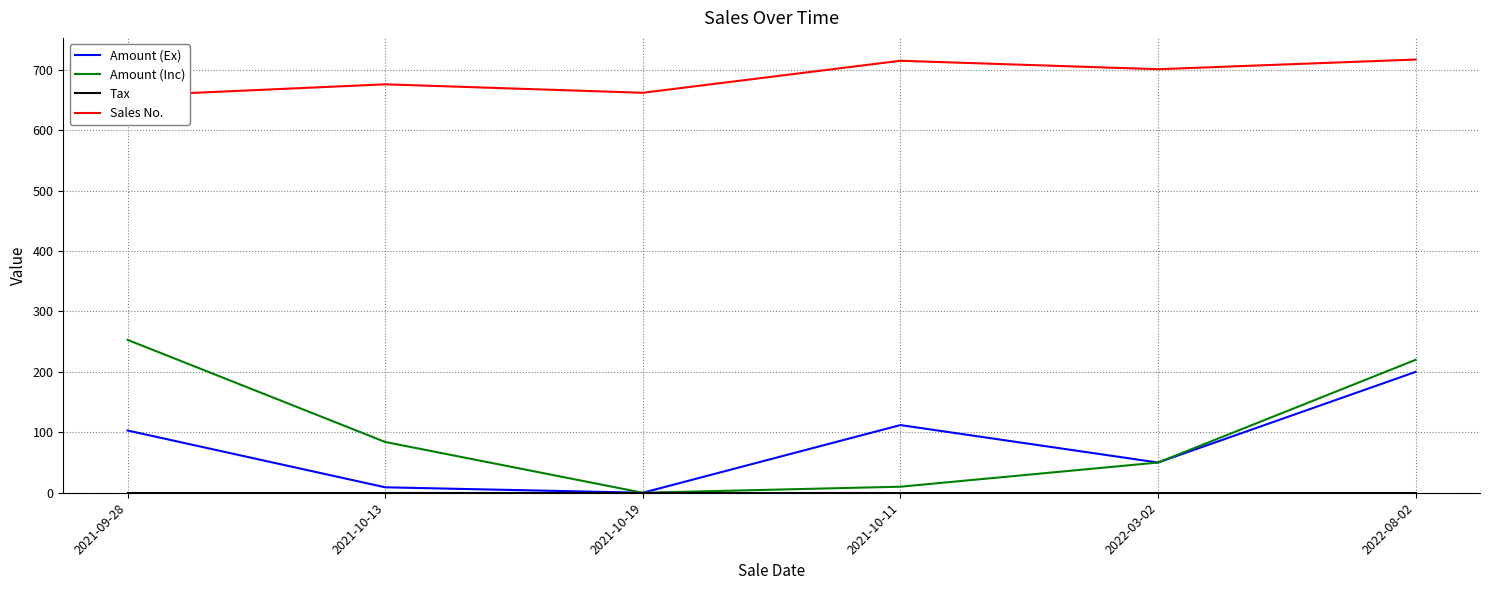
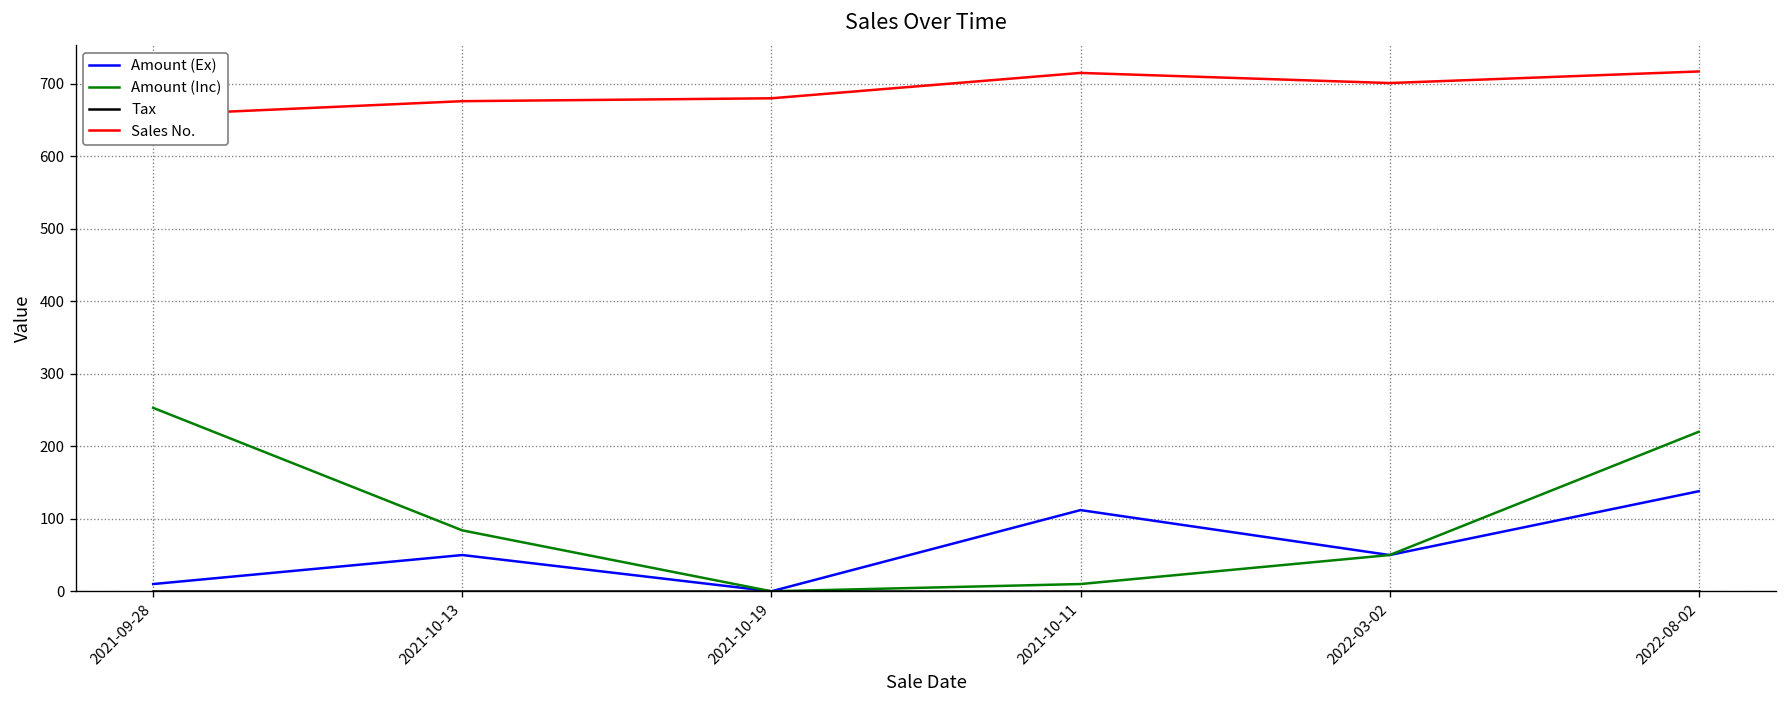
Amount (Ex), 2021-09-28: 100 -> 10
Amount (Ex), 2021-10-13: 10 -> 50
Sales No., 2021-10-19: 660 -> 680
Amount (Ex), 2022-08-02: 200 -> 140
